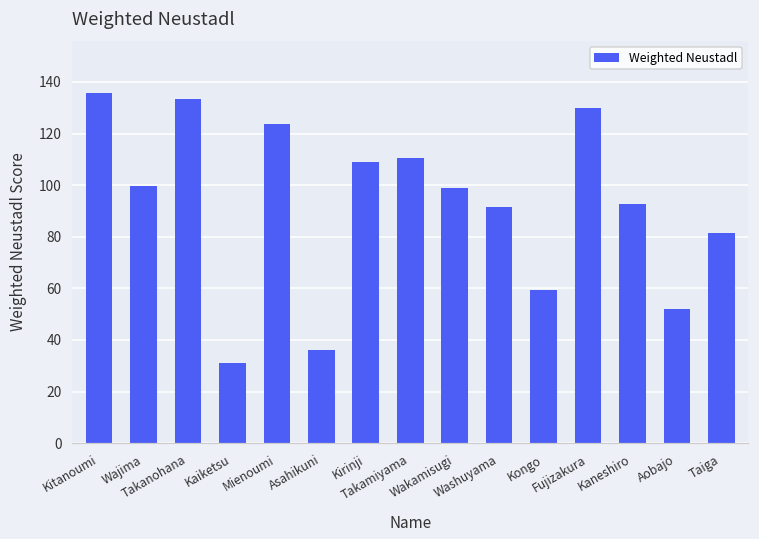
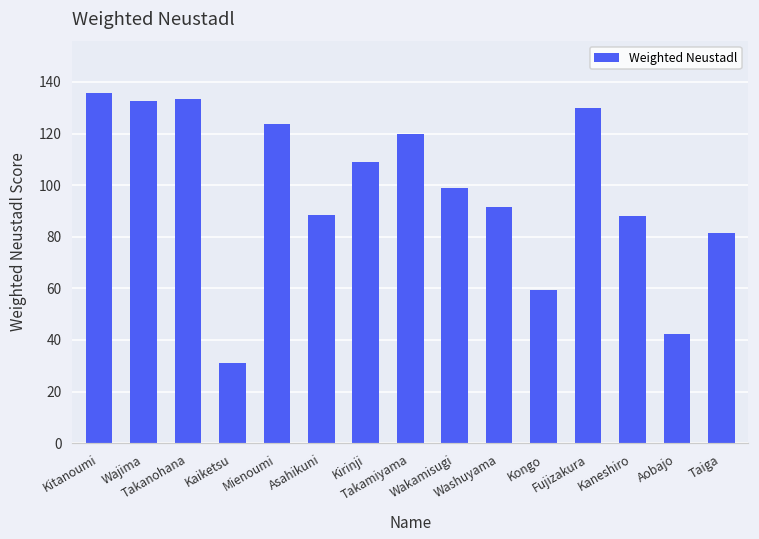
Wajima: 99 -> 133
Asahikuni: 36 -> 88
Takamiyama: 110 -> 120
Kaneshiro: 93 -> 88
Aobajo: 52 -> 42
